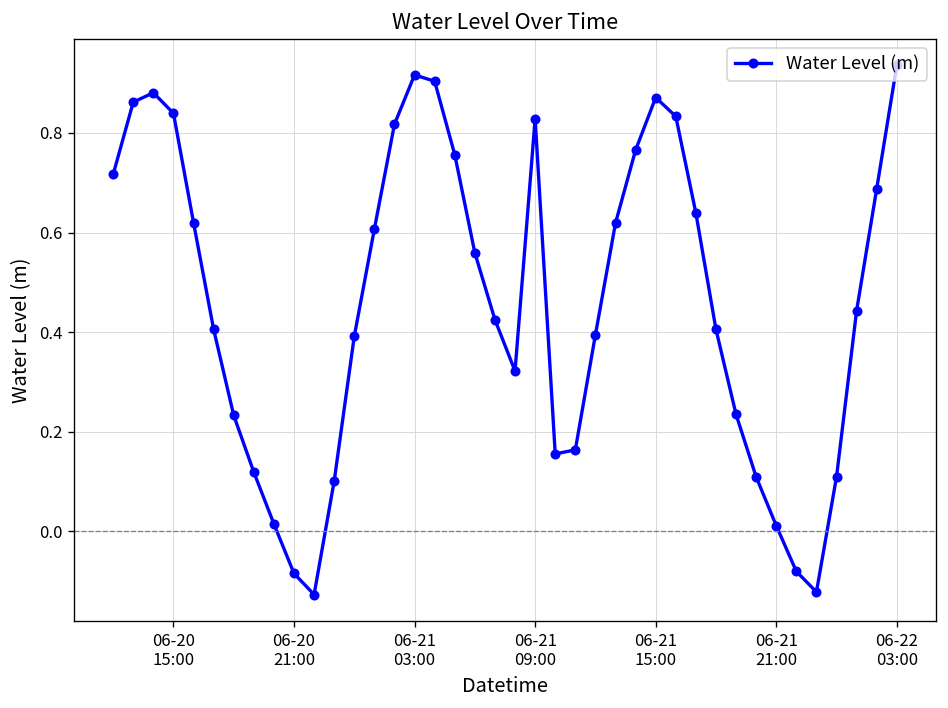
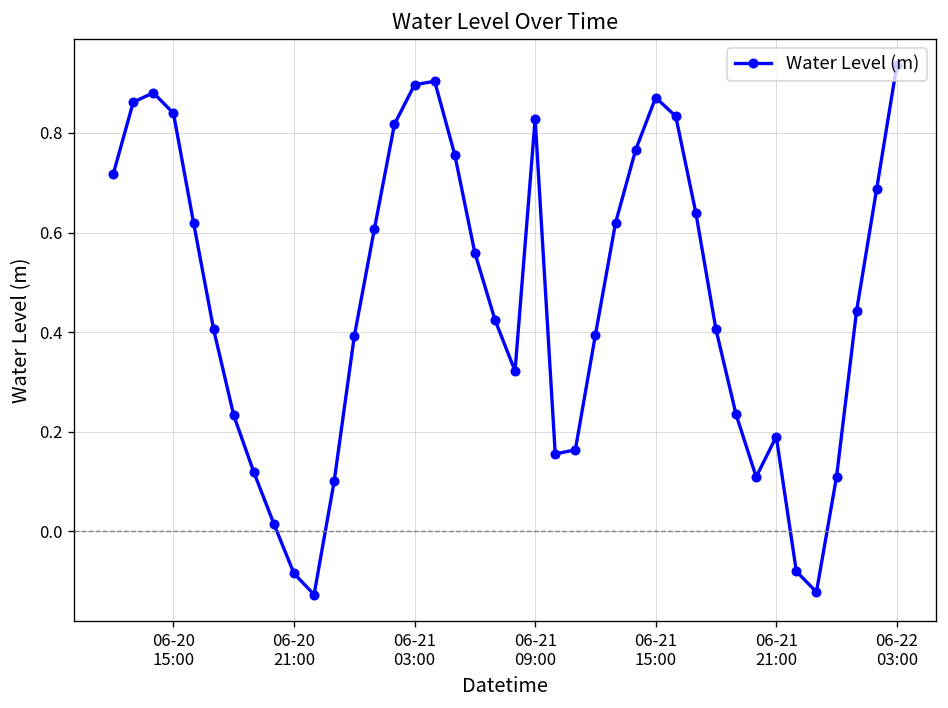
06-21 03:00: 0.92 -> 0.90
06-21 21:00: 0.01 -> 0.19
